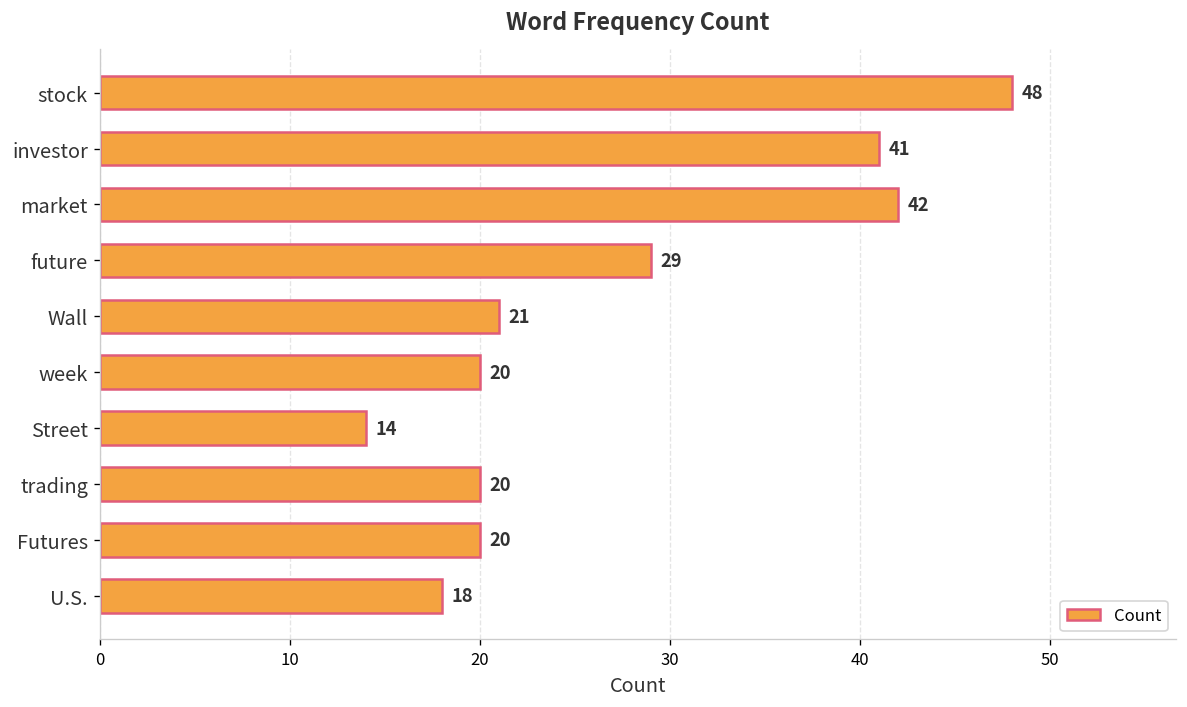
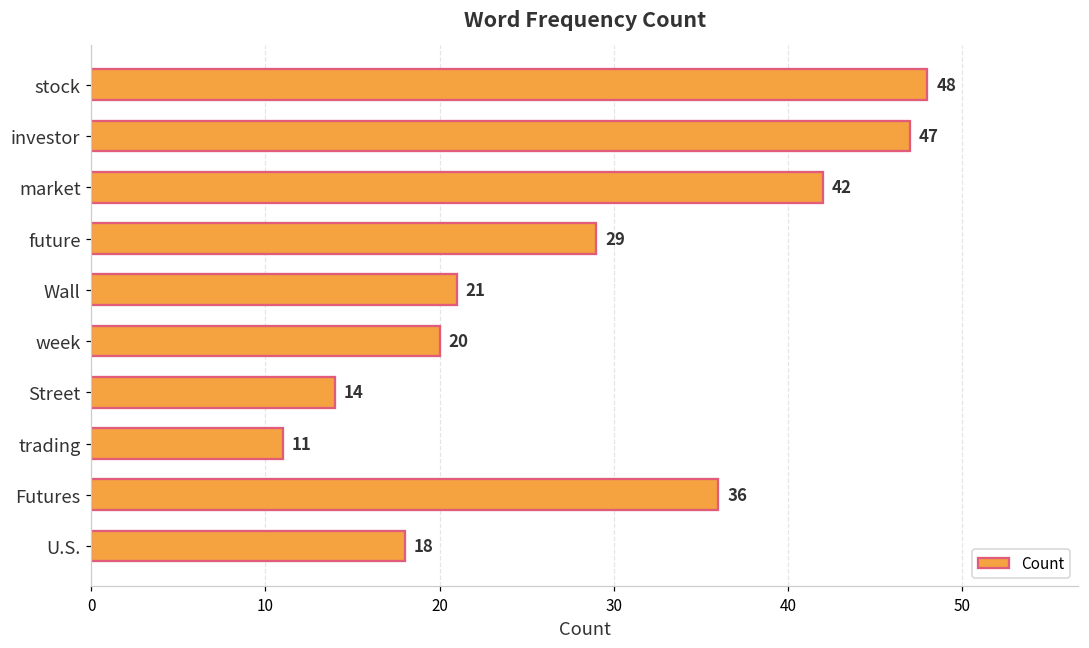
investor: 41 -> 47
trading: 20 -> 11
Futures: 20 -> 36
